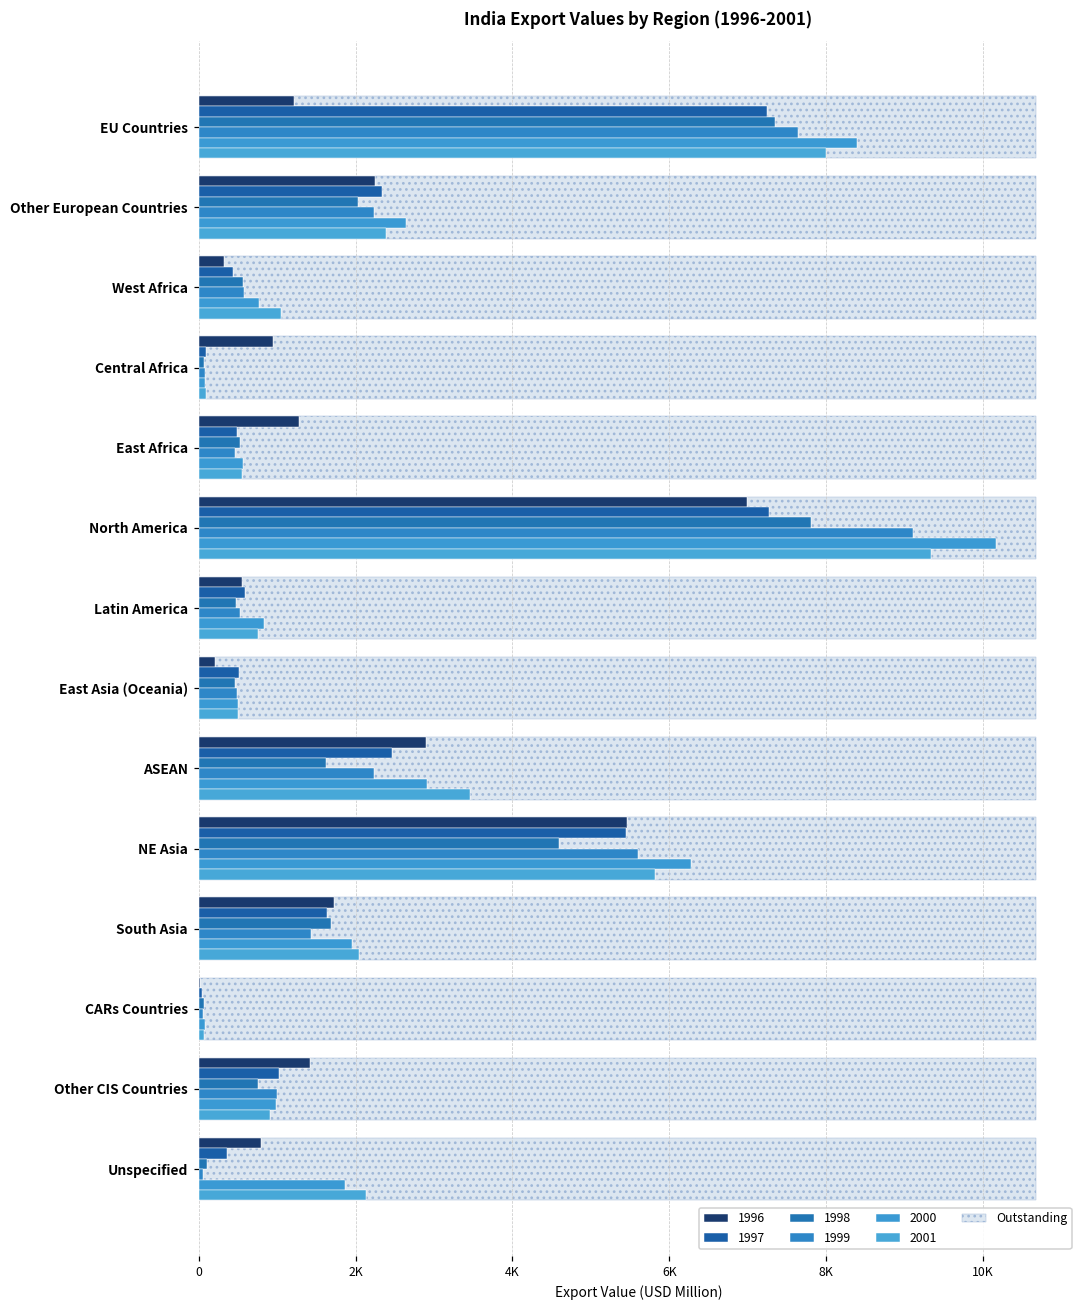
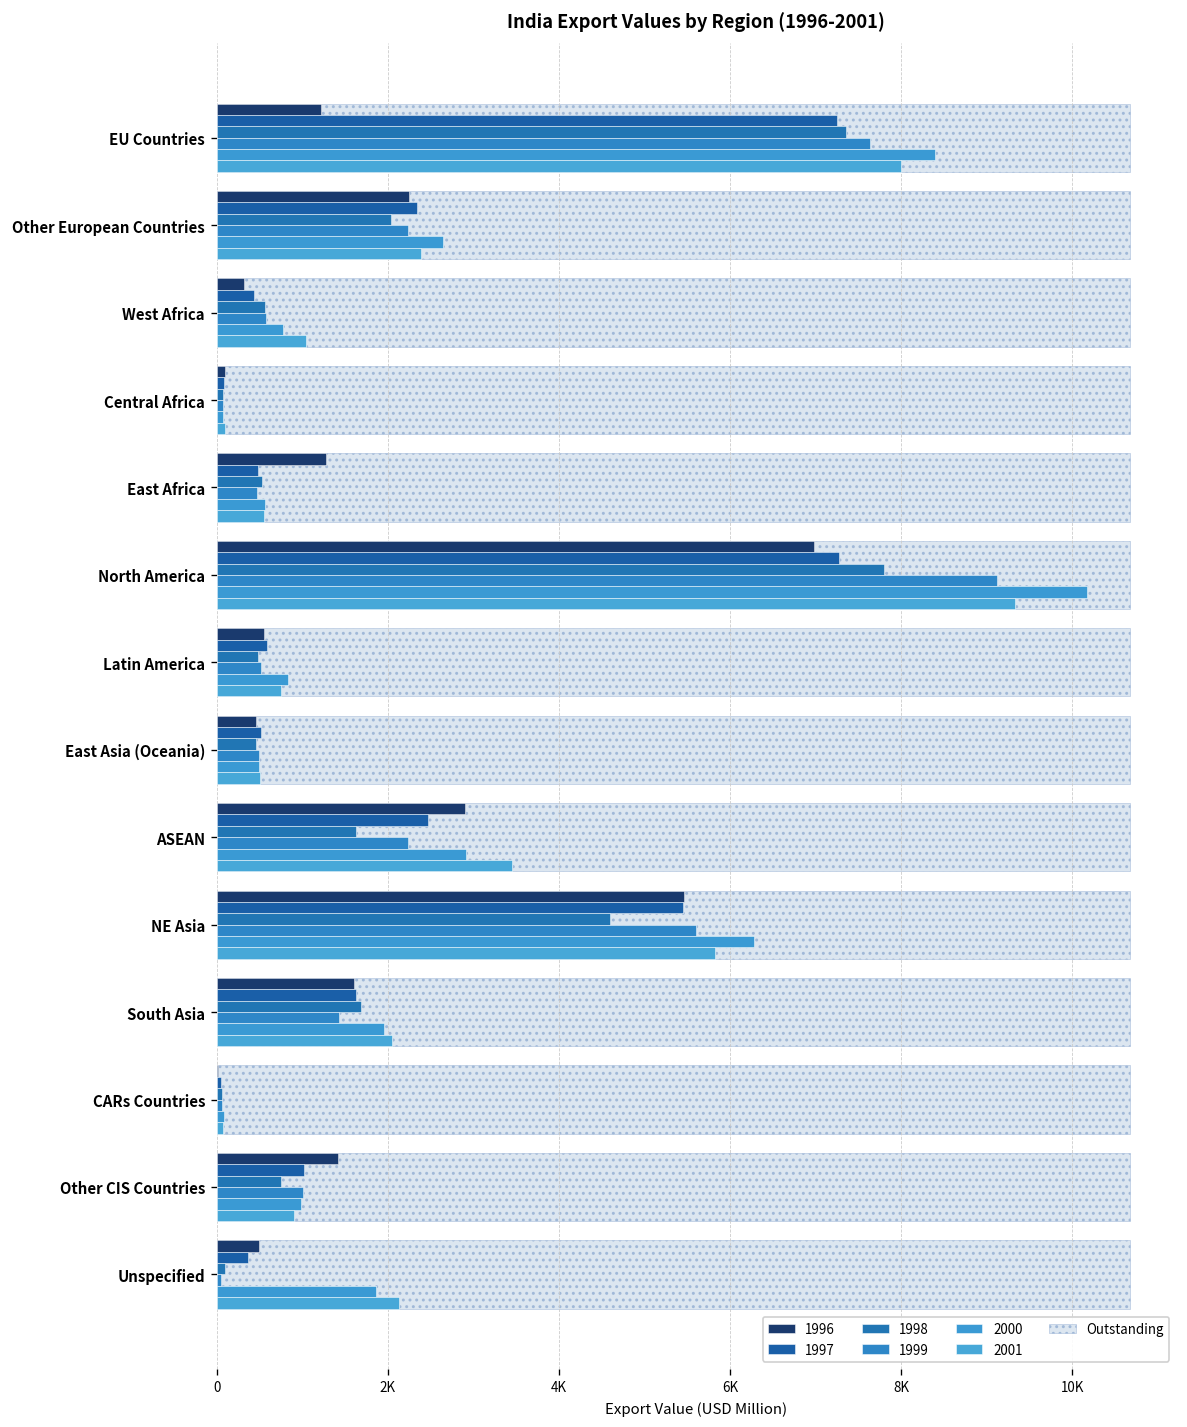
1996, Central Africa: 900 -> 100
1996, East Asia (Oceania): 200 -> 500
1996, South Asia: 1700 -> 1600
1996, Unspecified: 800 -> 500
